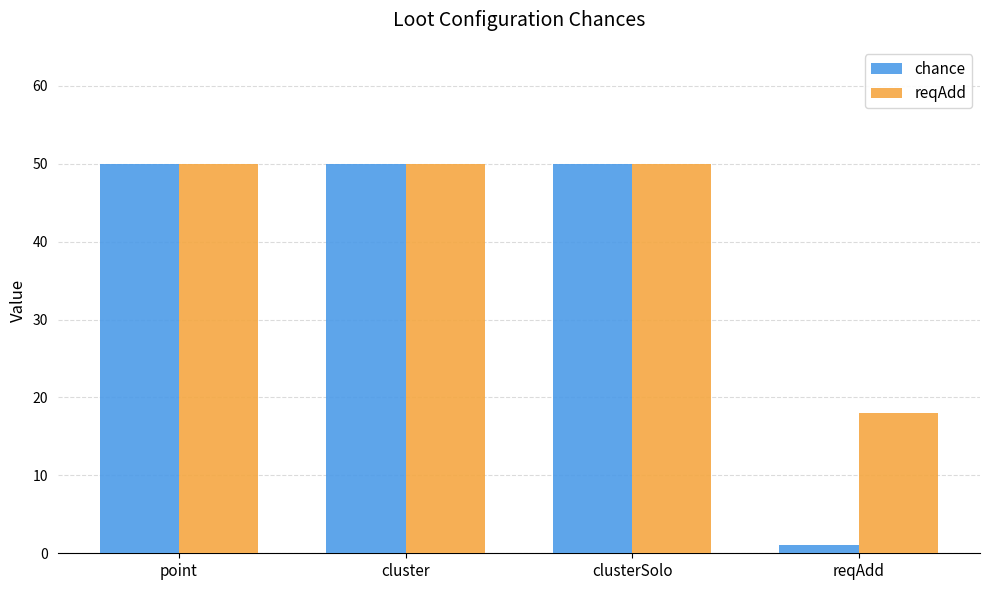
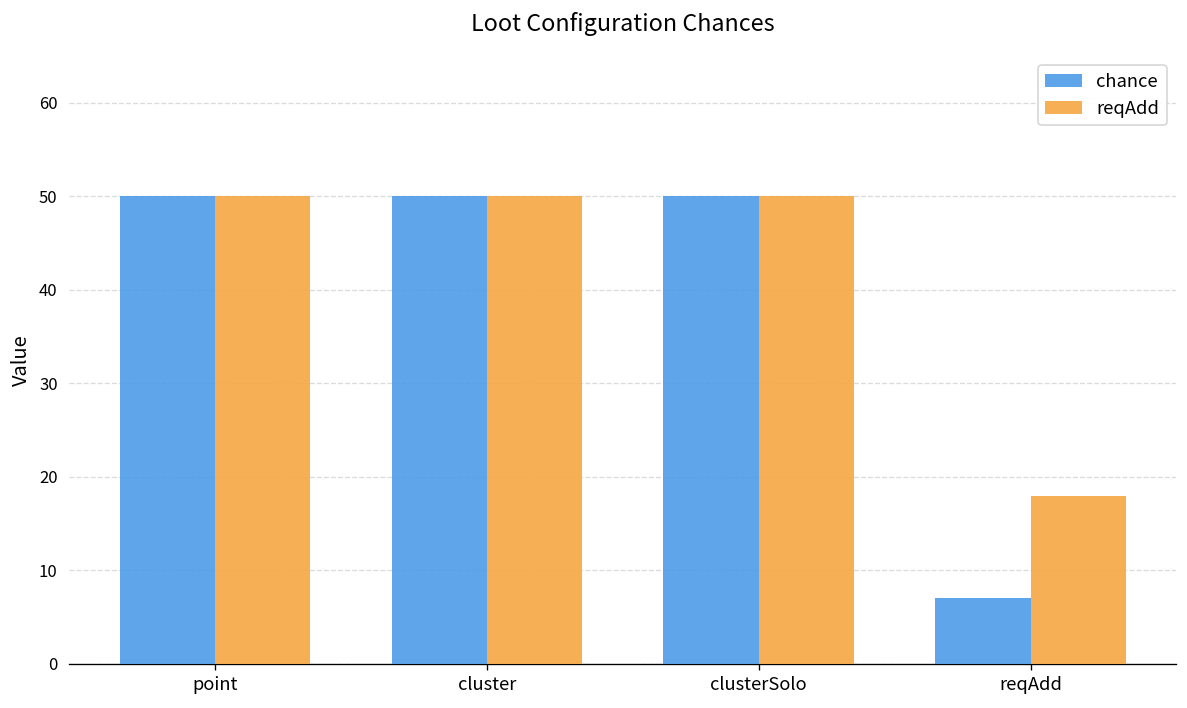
chance, reqAdd: 1 -> 7
